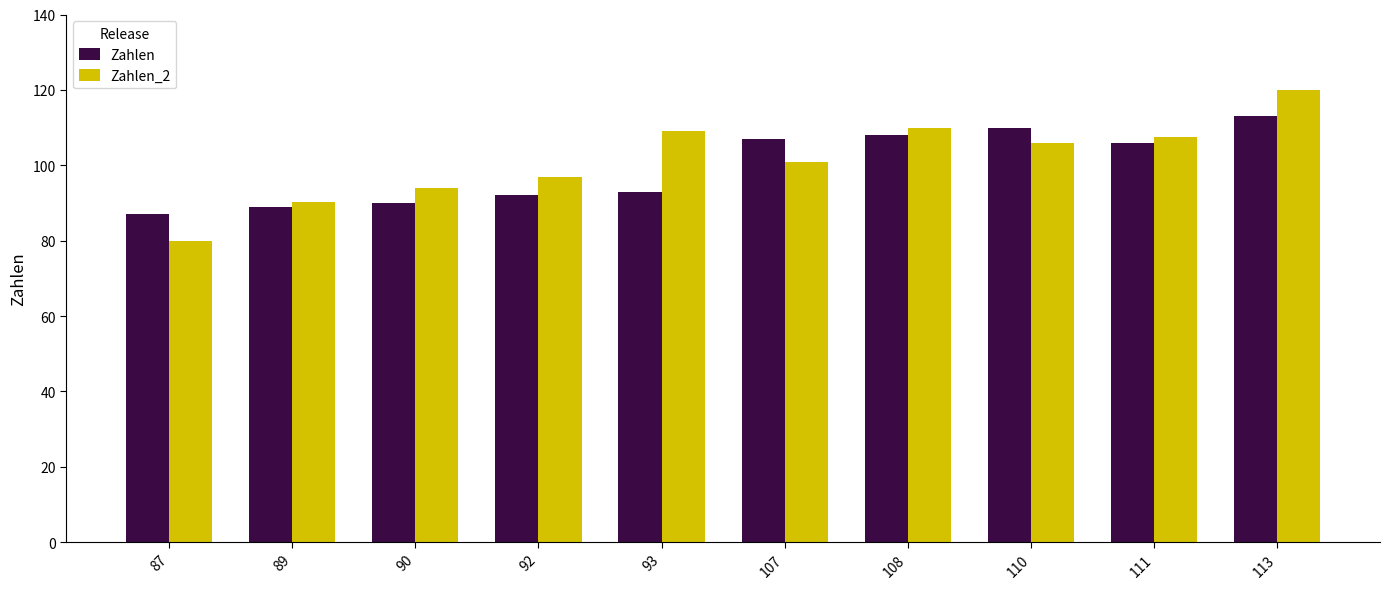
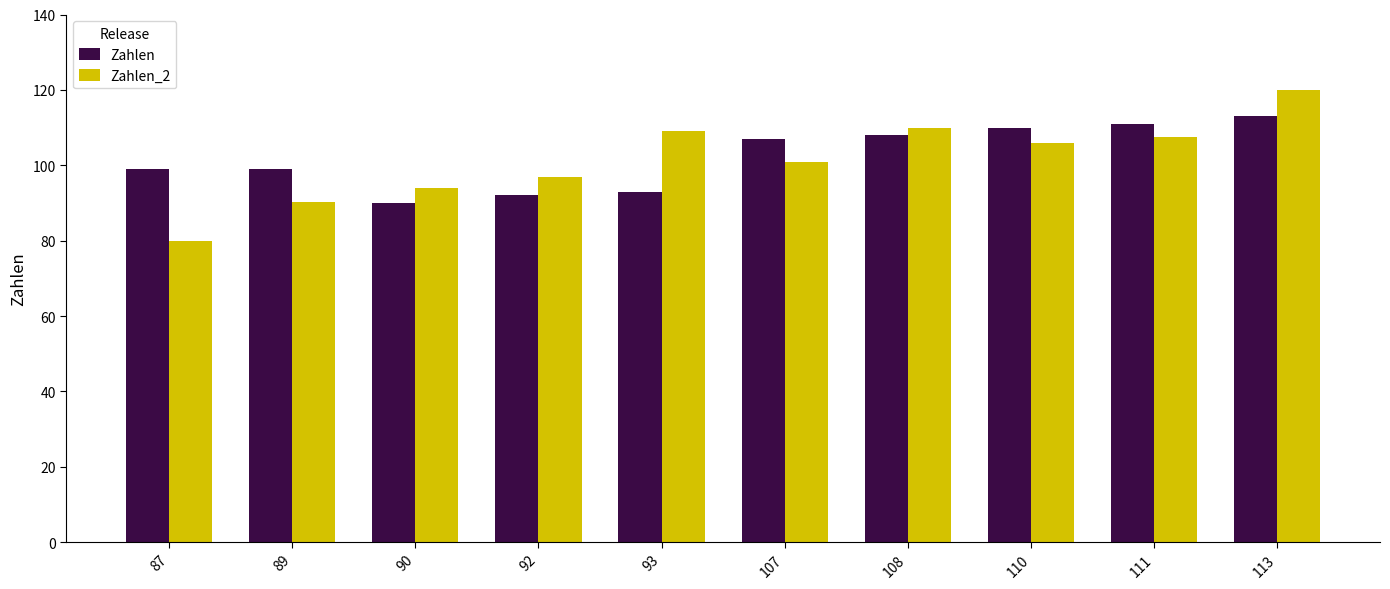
Zahlen, 87: 87 -> 99
Zahlen, 89: 89 -> 99
Zahlen, 111: 106 -> 111
